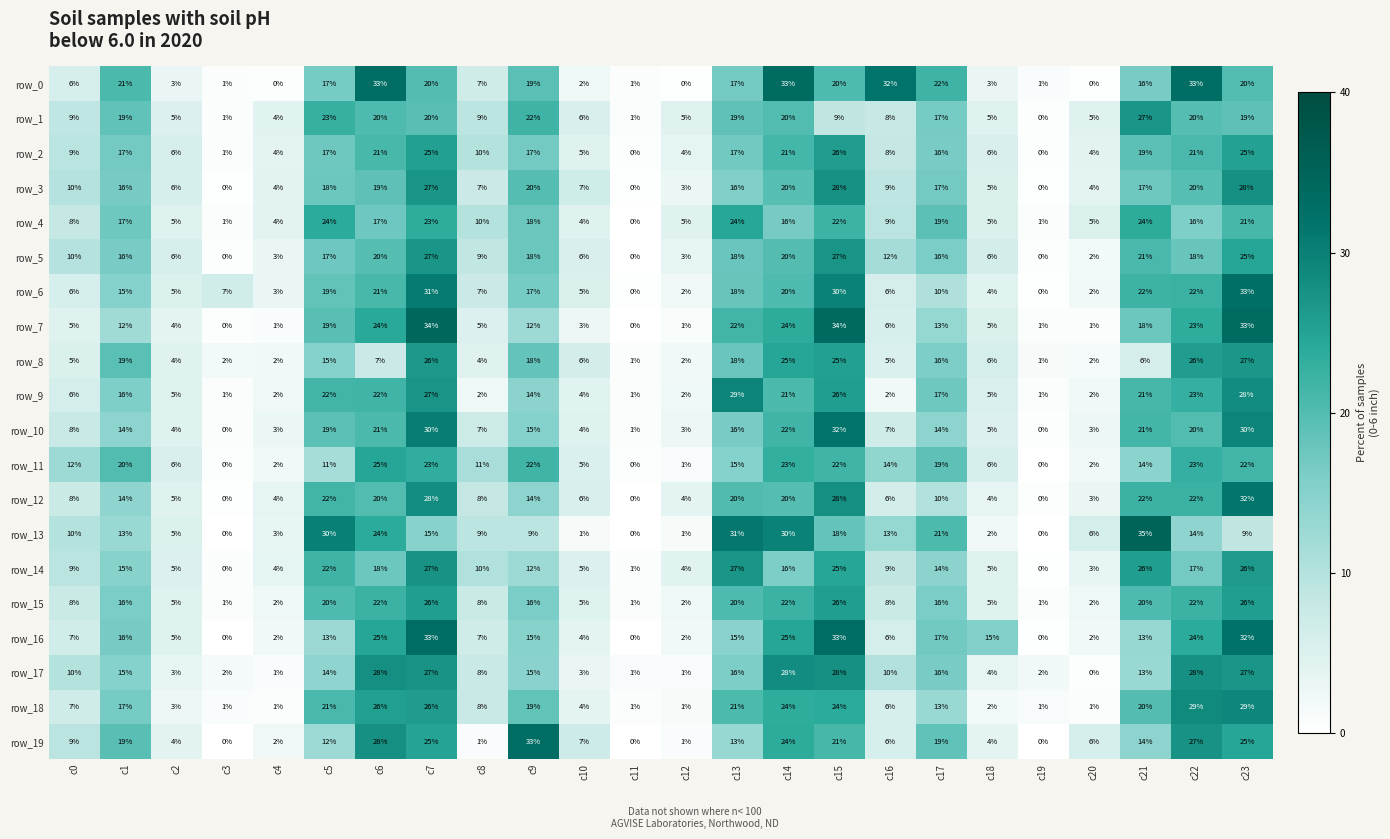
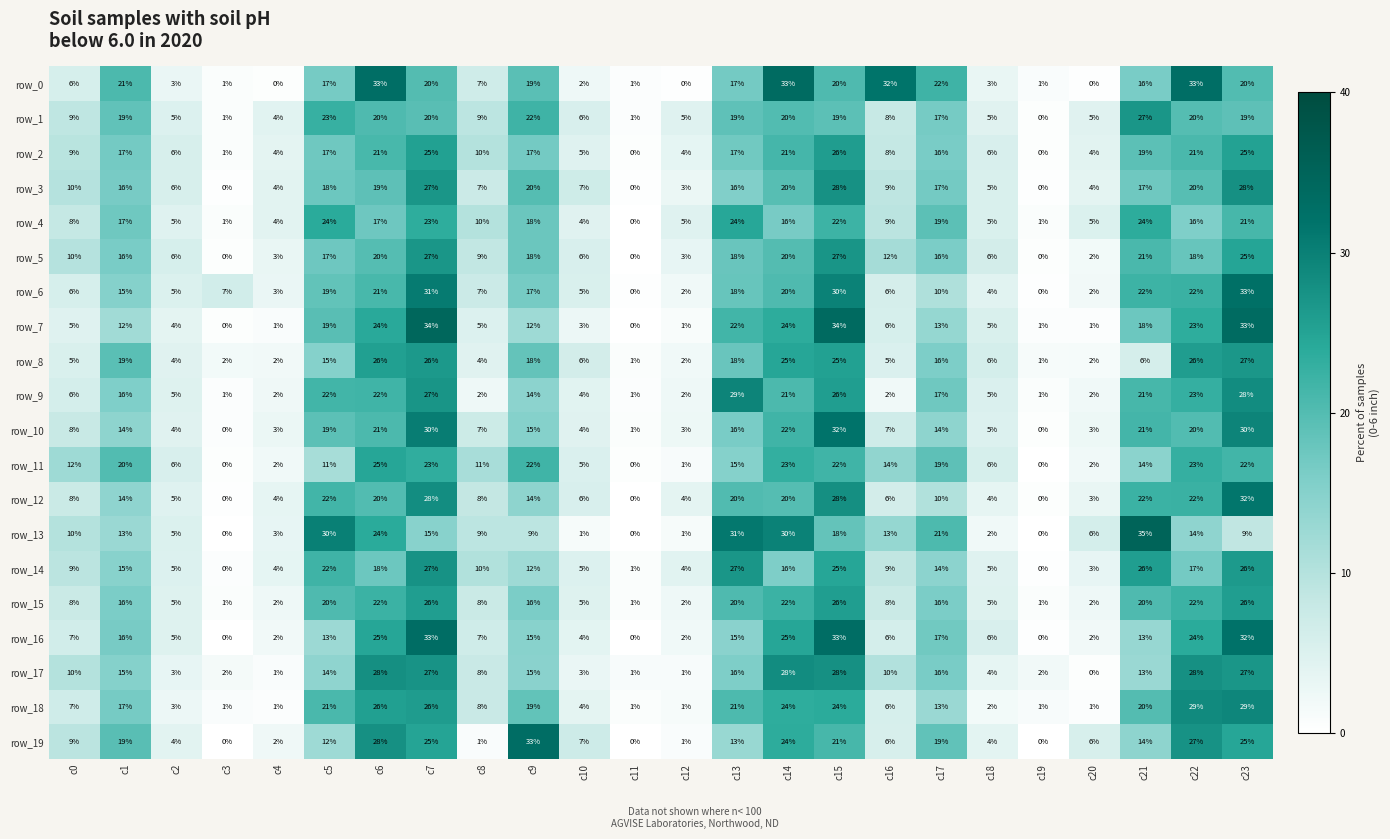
row_1, c15: 9% -> 19%
row_8, c6: 7% -> 26%
row_16, c18: 15% -> 6%
